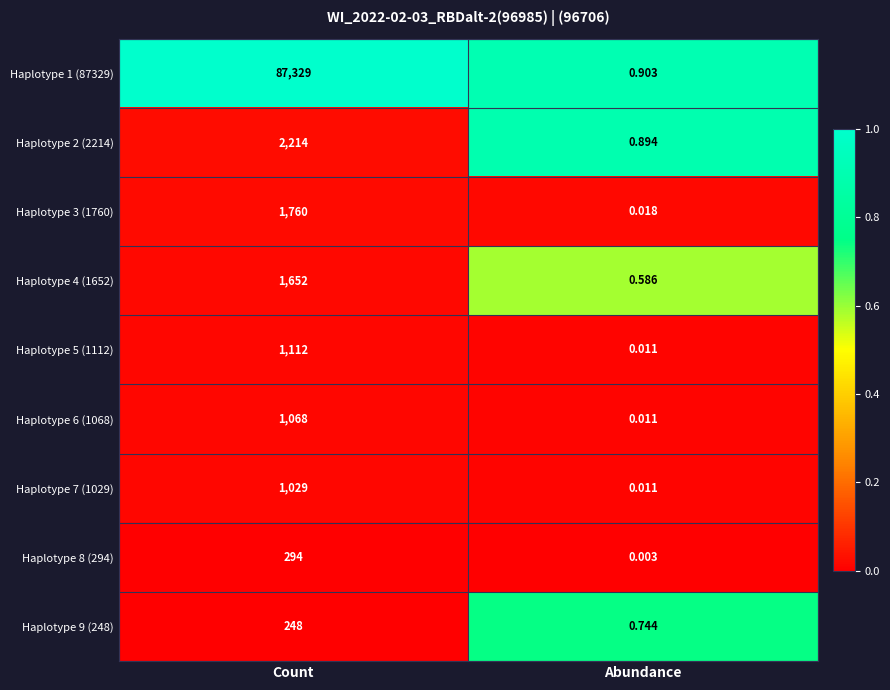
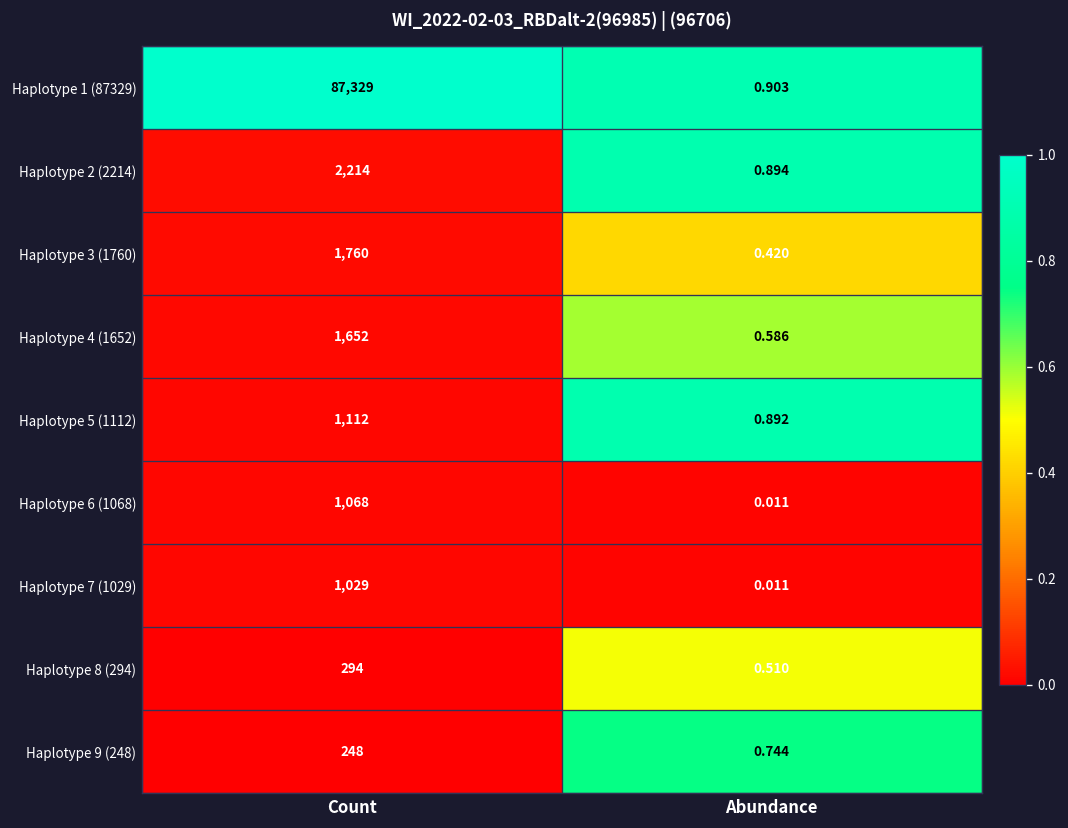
Haplotype 3 (1760), Abundance: 0.018 -> 0.420
Haplotype 5 (1112), Abundance: 0.011 -> 0.892
Haplotype 8 (294), Abundance: 0.003 -> 0.510
